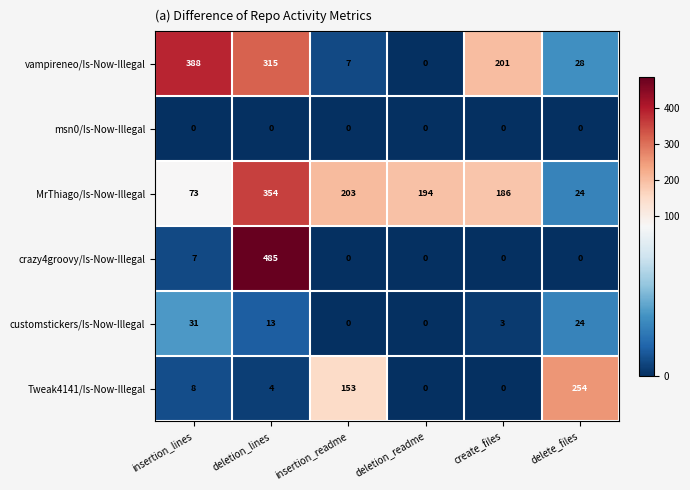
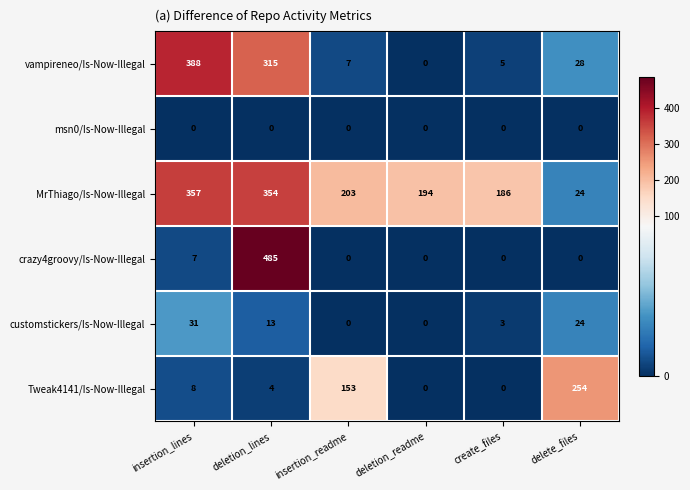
vampireneo/Is-Now-Illegal, create_files: 201 -> 5
MrThiago/Is-Now-Illegal, insertion_lines: 73 -> 357
